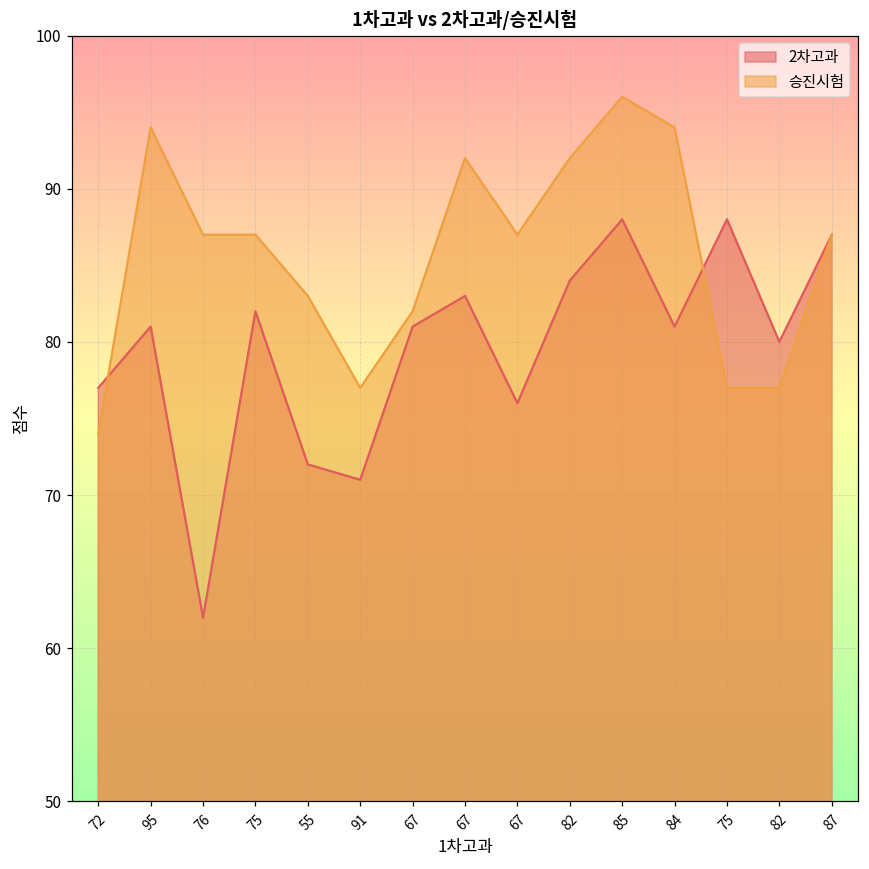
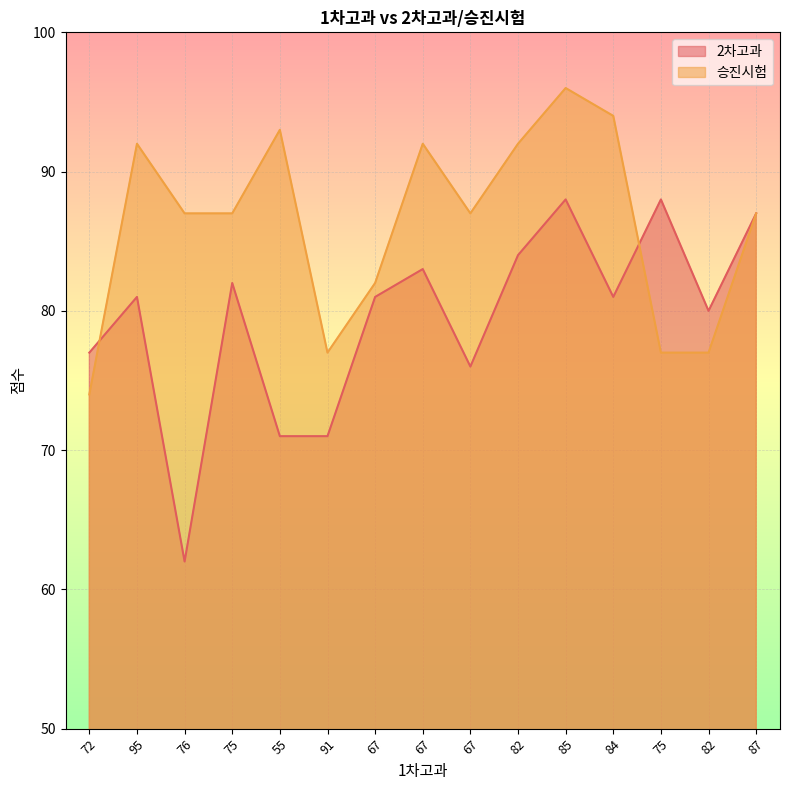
승진시험, 95: 94 -> 92
2차고과, 55: 72 -> 71
승진시험, 55: 83 -> 93
